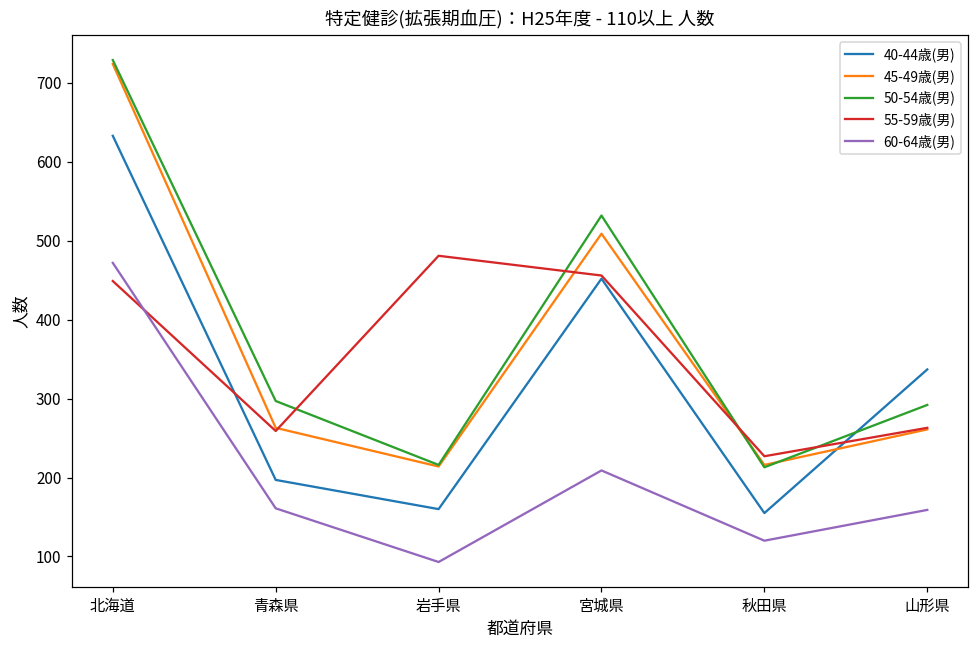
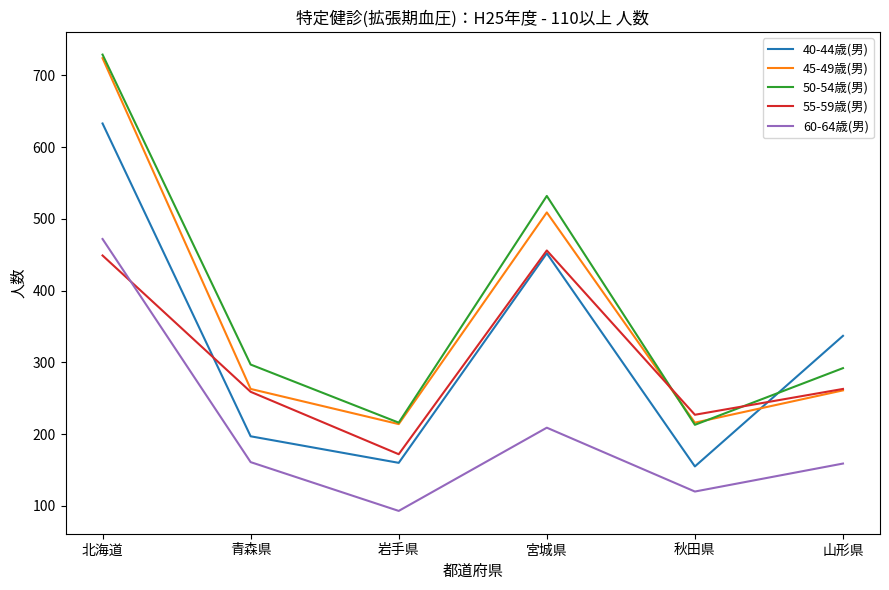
55-59歳(男), 岩手県: 480 -> 170
